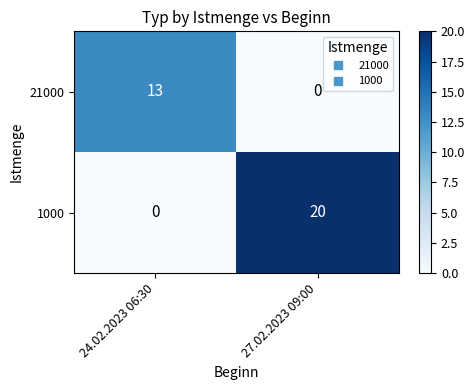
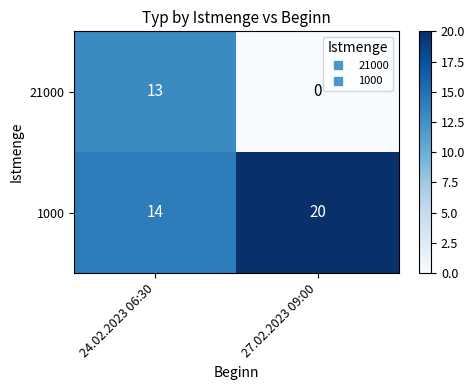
1000, 24.02.2023 06:30: 0 -> 14
